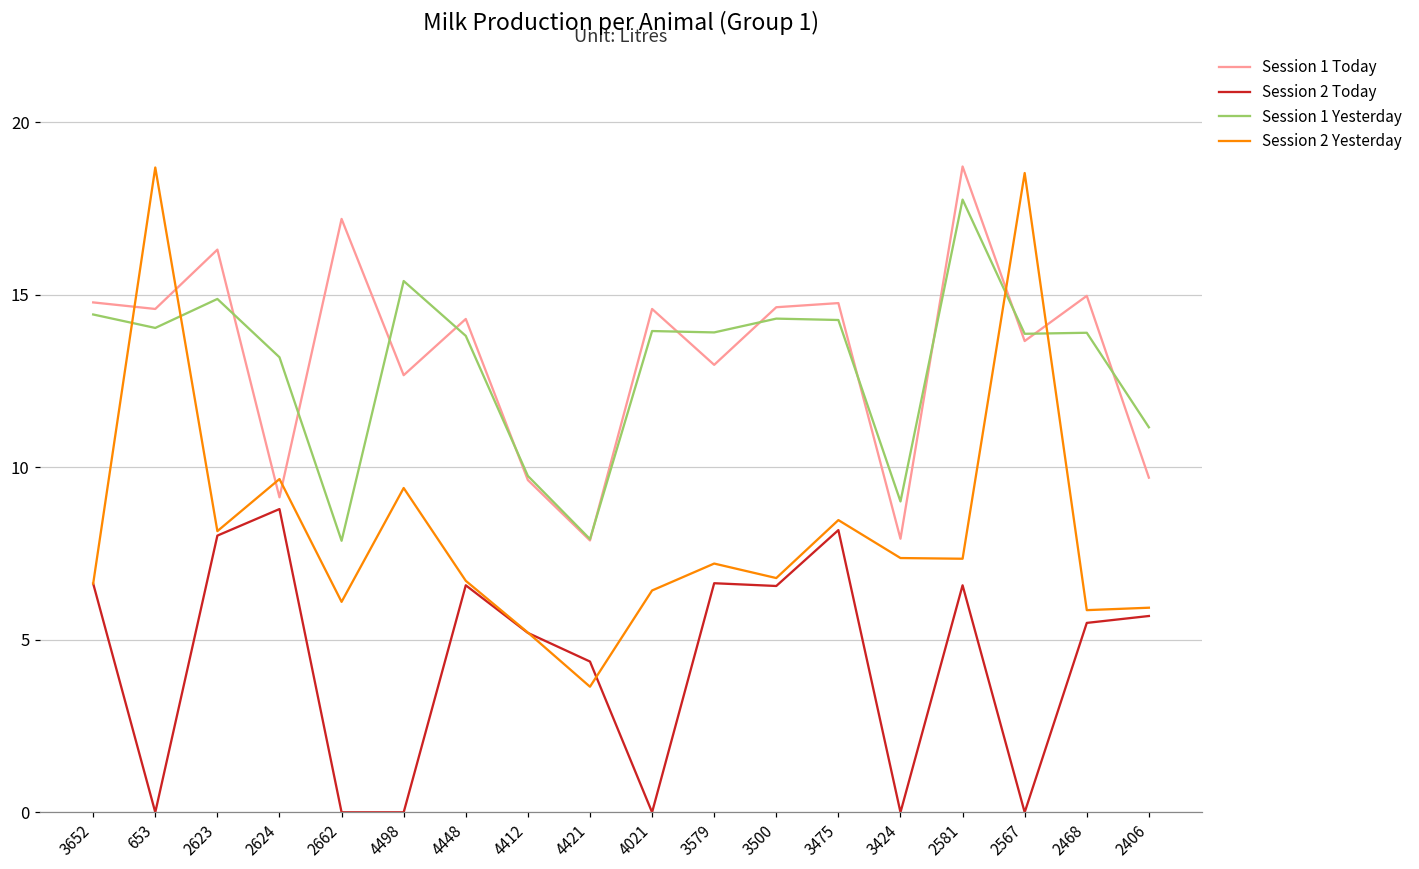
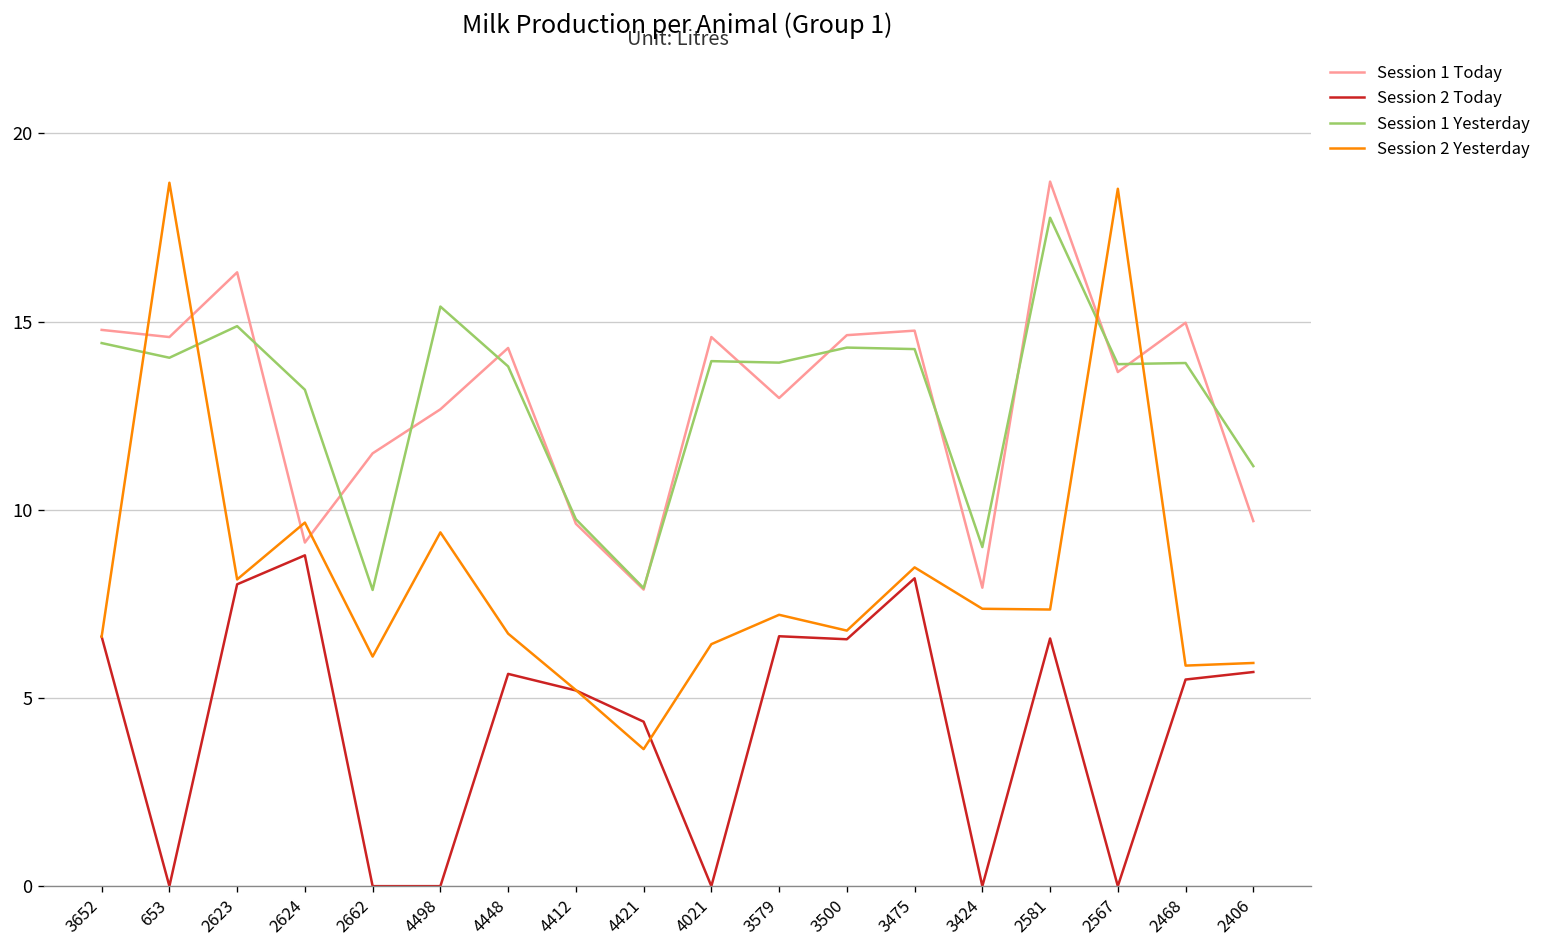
Session 1 Today, 2662: 17.2 -> 11.5
Session 2 Today, 4448: 6.6 -> 5.6
